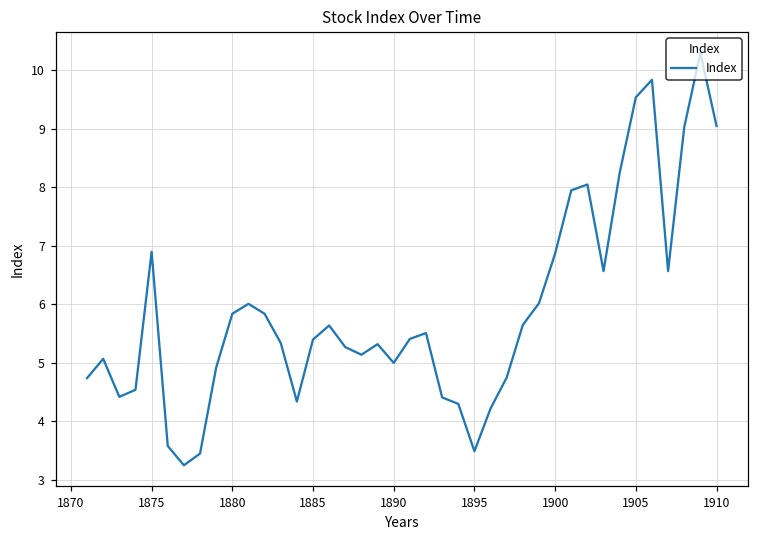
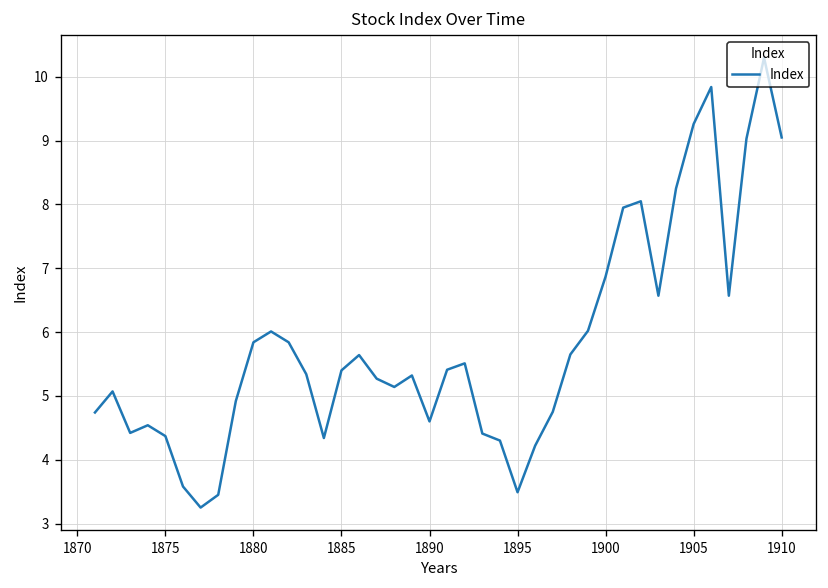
1875: 6.9 -> 4.4
1890: 5.0 -> 4.6
1905: 9.5 -> 9.3
